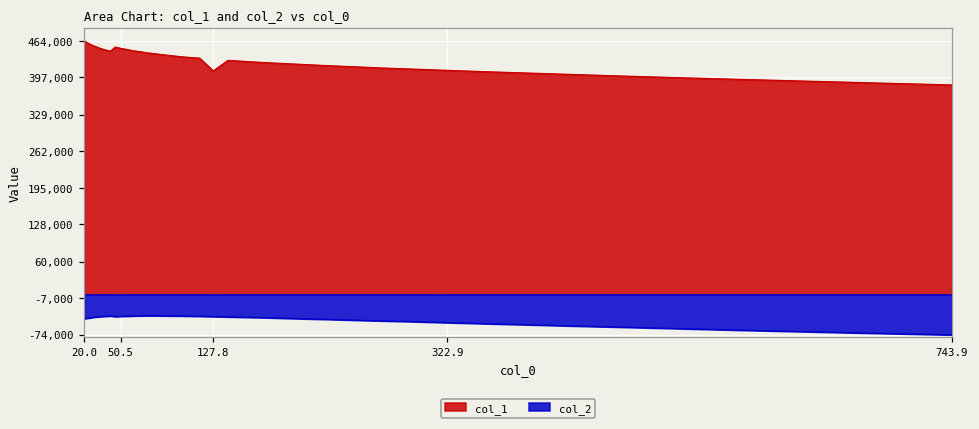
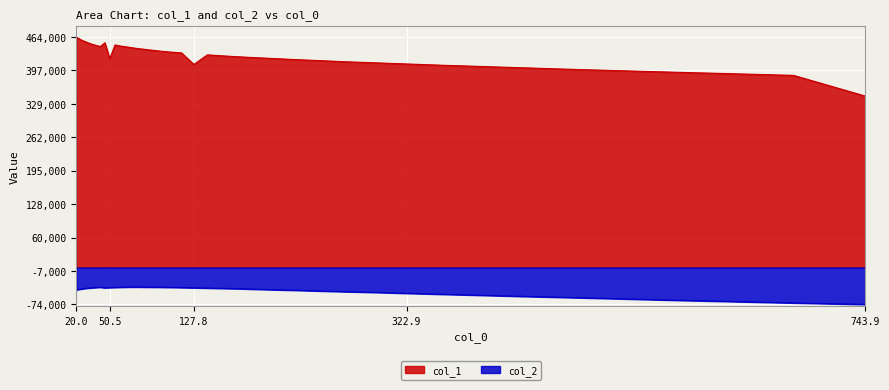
col_1, 50.5: 450,000 -> 420,000
col_1, 743.9: 380,000 -> 350,000
